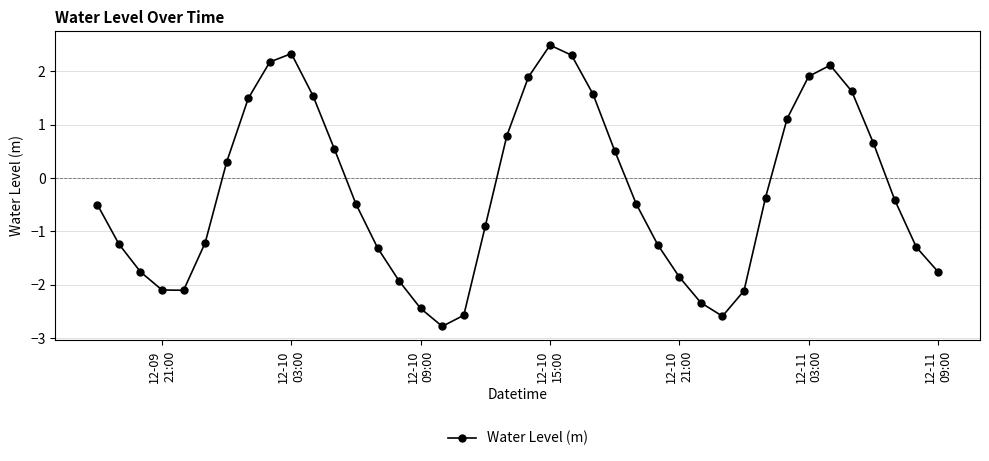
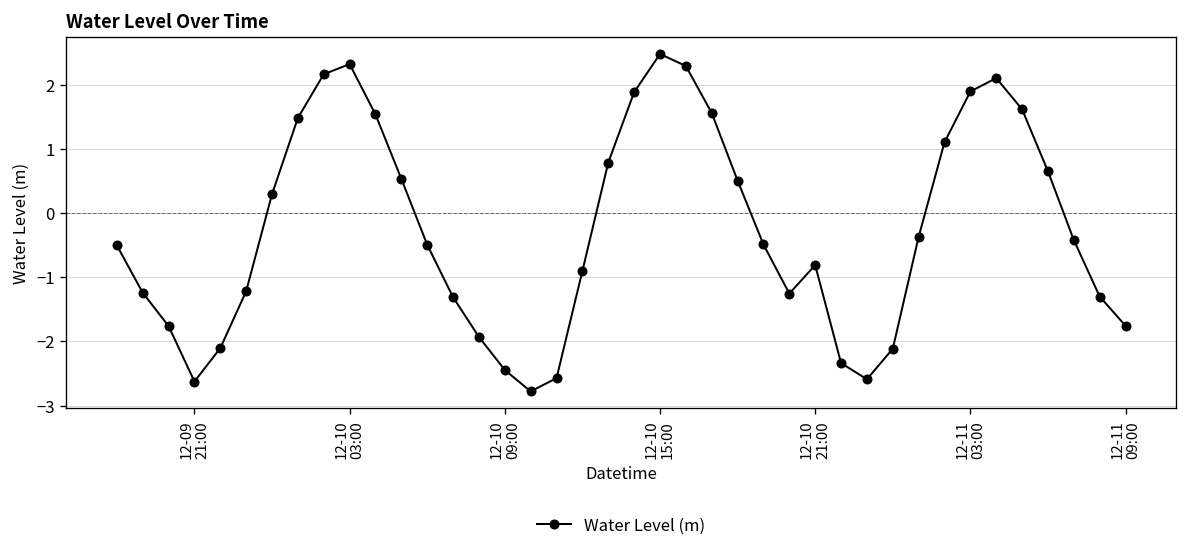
12-09 21:00: -2.1 -> -2.6
12-10 21:00: -1.9 -> -0.8
